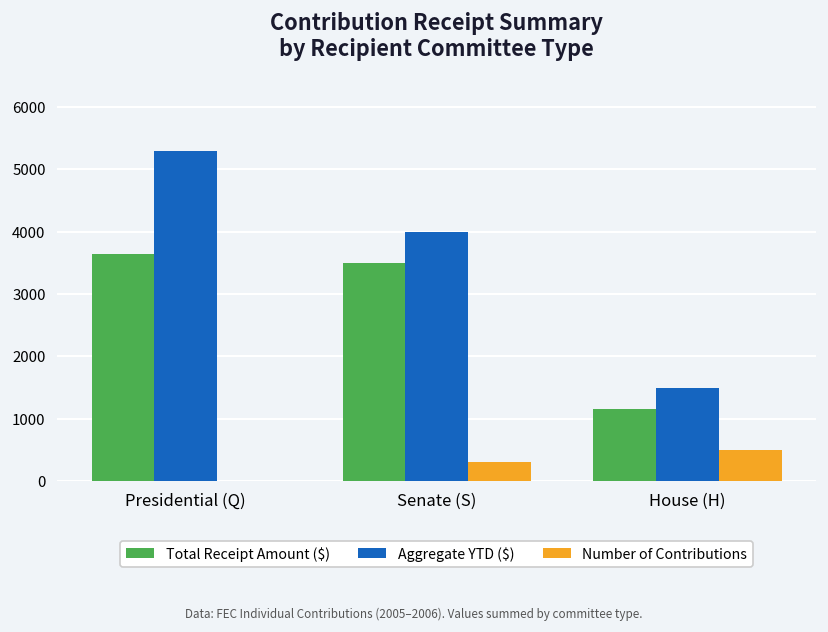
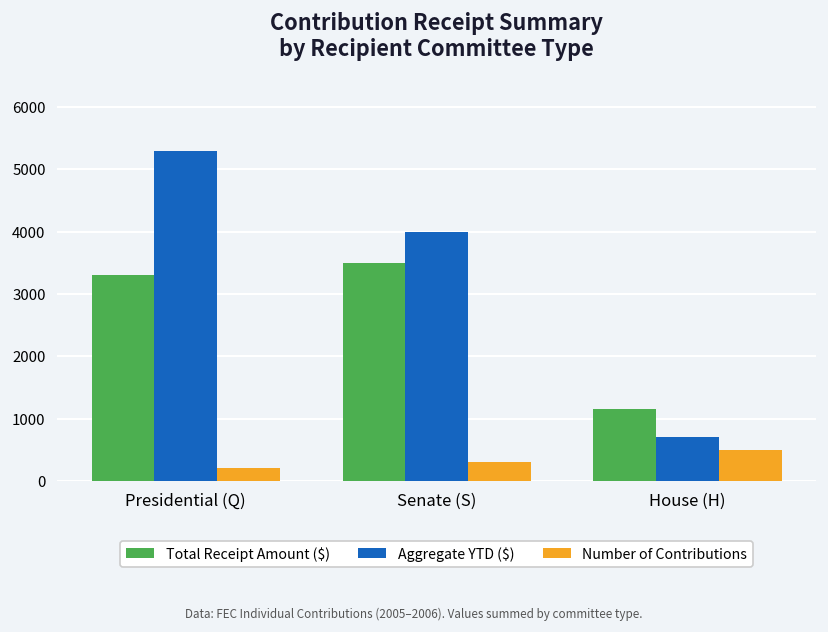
Total Receipt Amount ($), Presidential (Q): 3600 -> 3300
Number of Contributions, Presidential (Q): 0 -> 200
Aggregate YTD ($), House (H): 1500 -> 700
